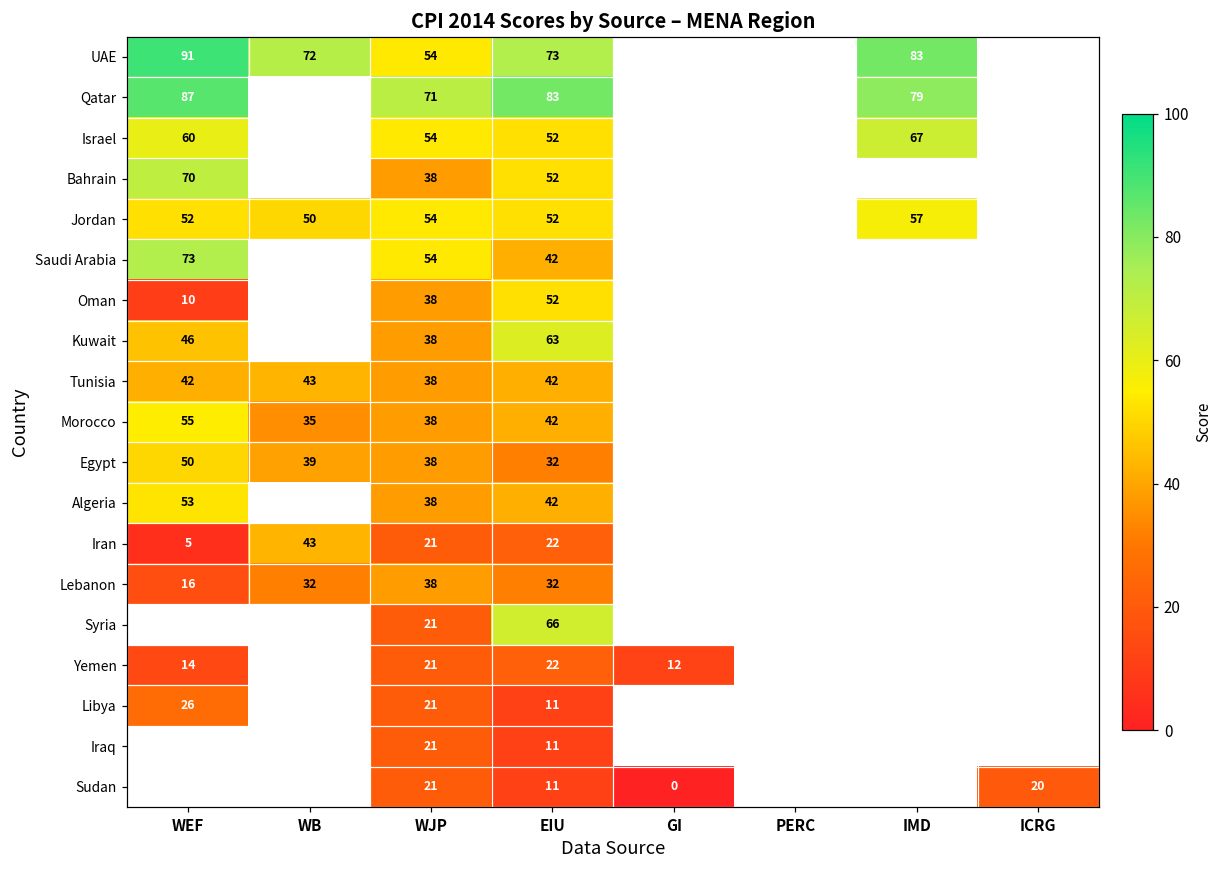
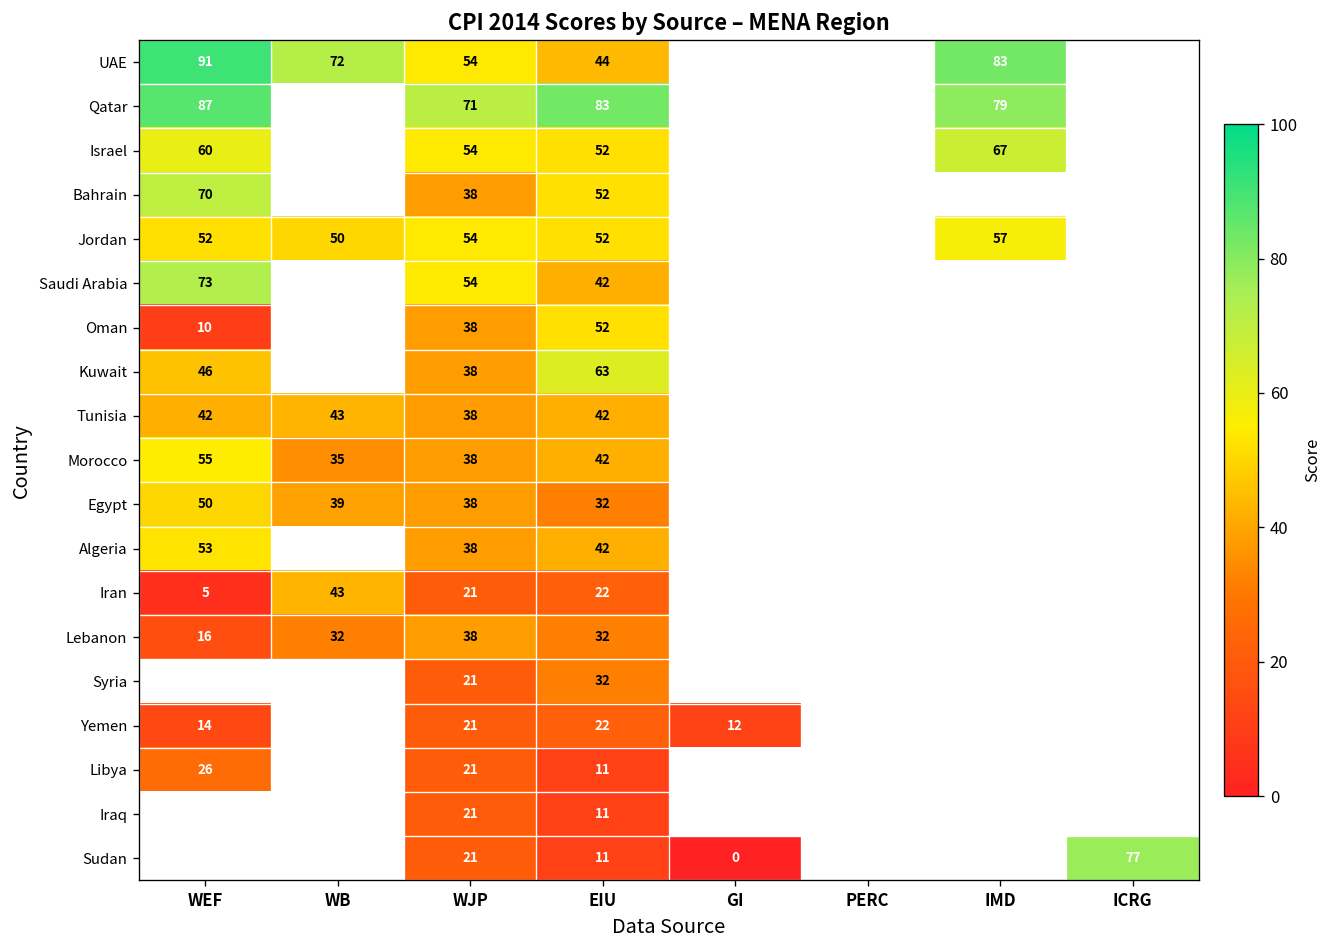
UAE, EIU: 73 -> 44
Syria, EIU: 66 -> 32
Sudan, ICRG: 20 -> 77
